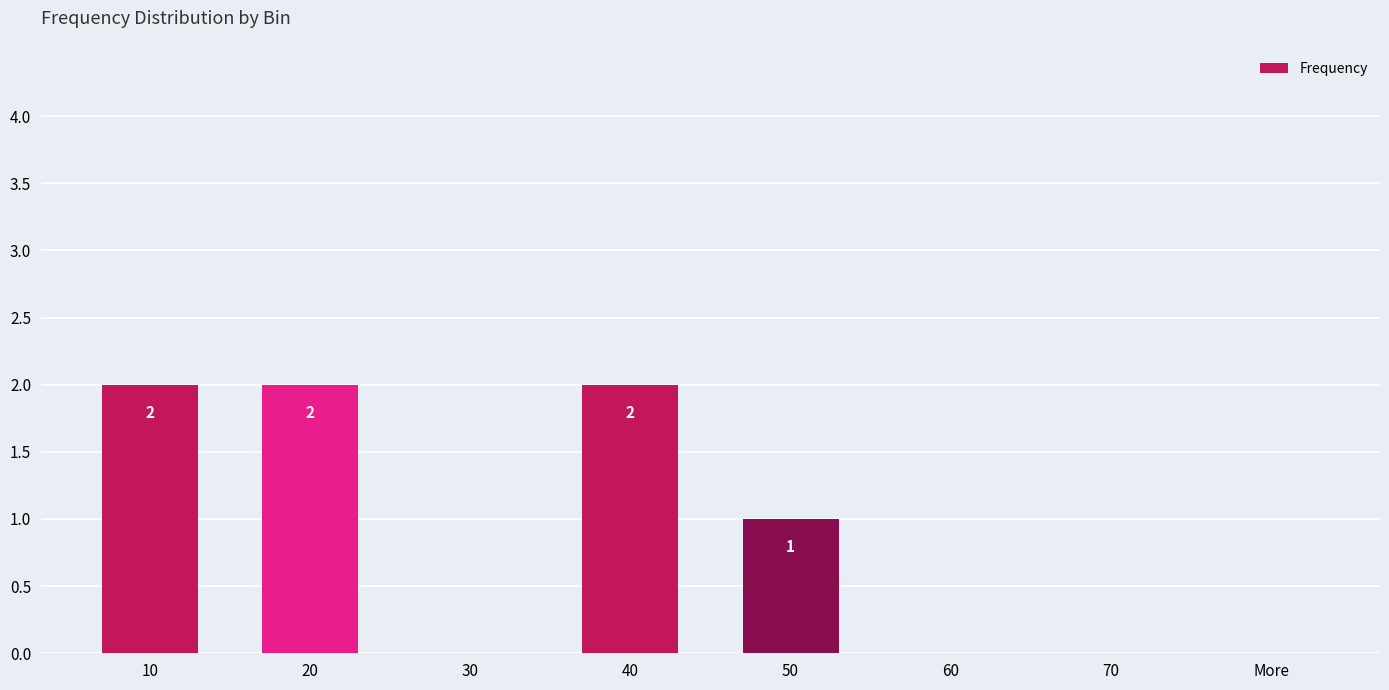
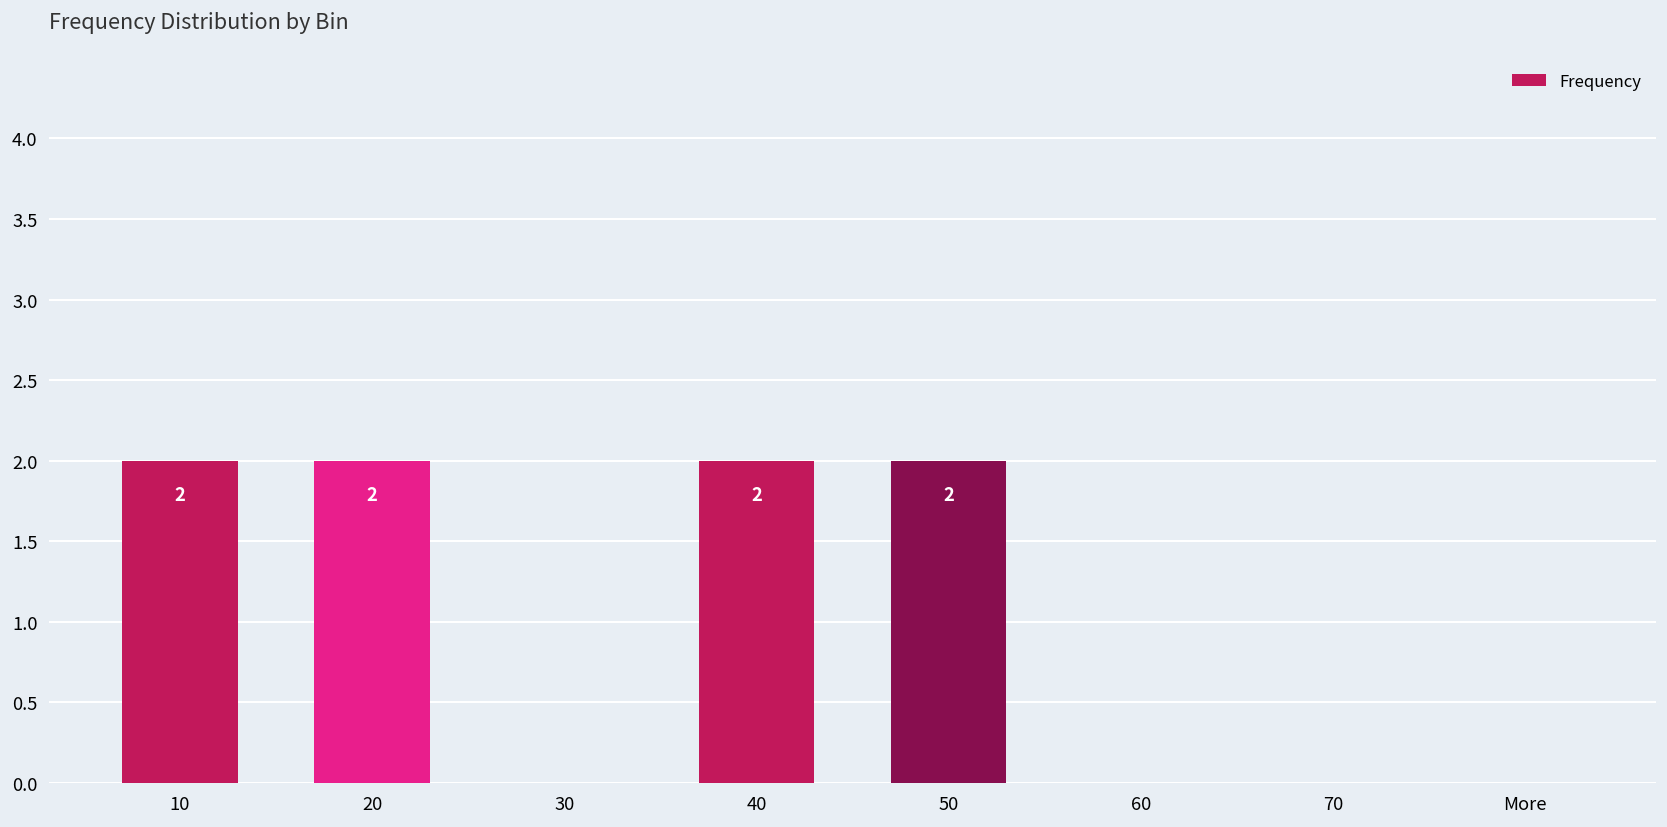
50: 1 -> 2
